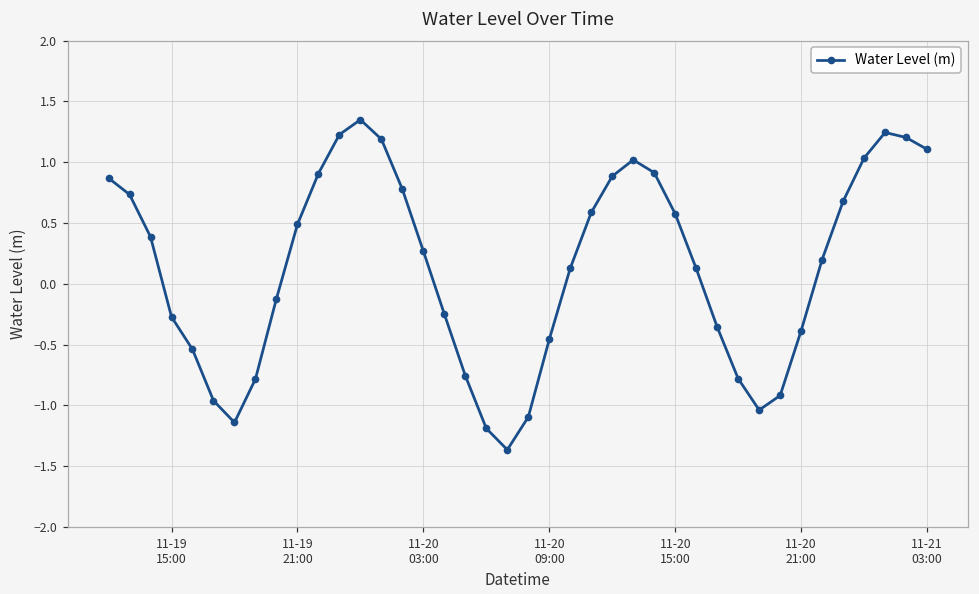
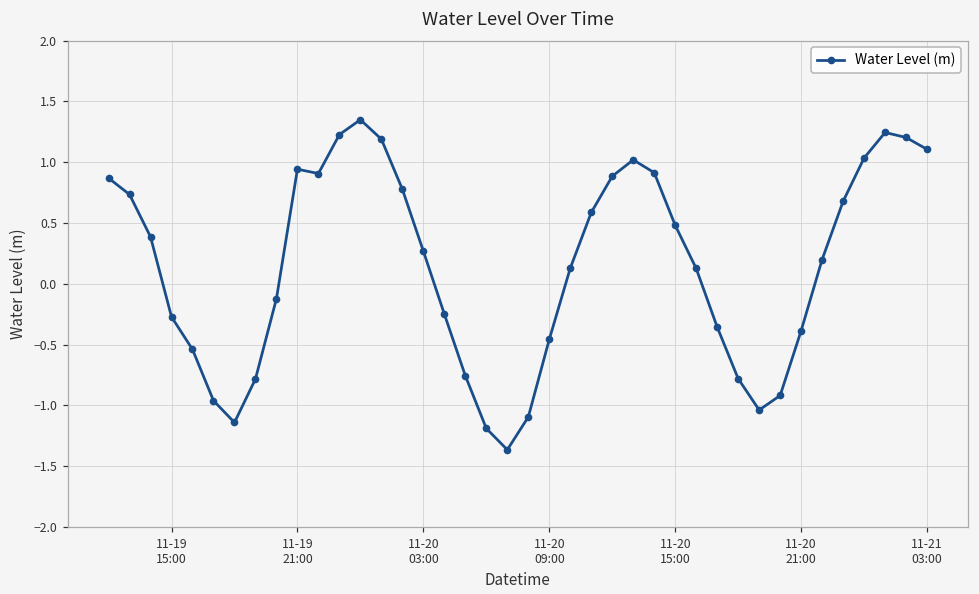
11-19 21:00: 0.49 -> 0.94
11-20 15:00: 0.58 -> 0.48
